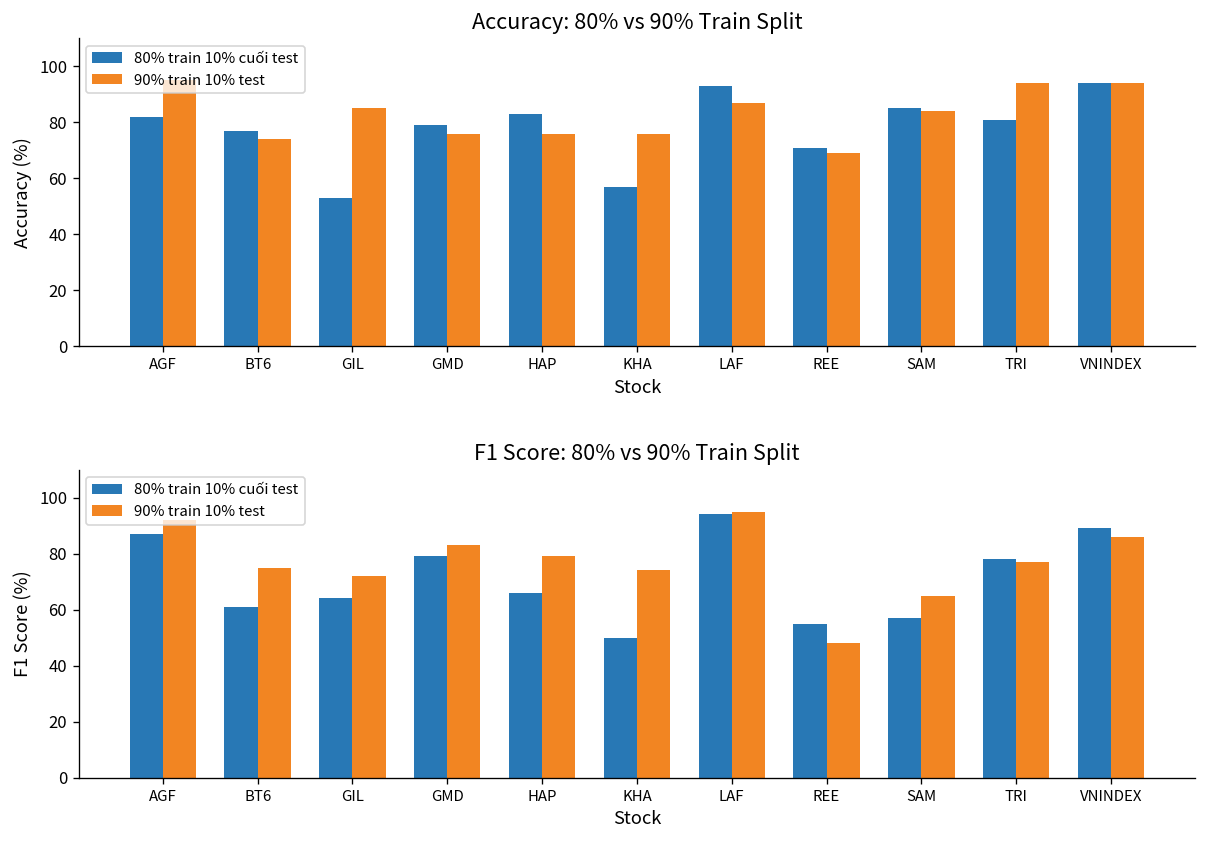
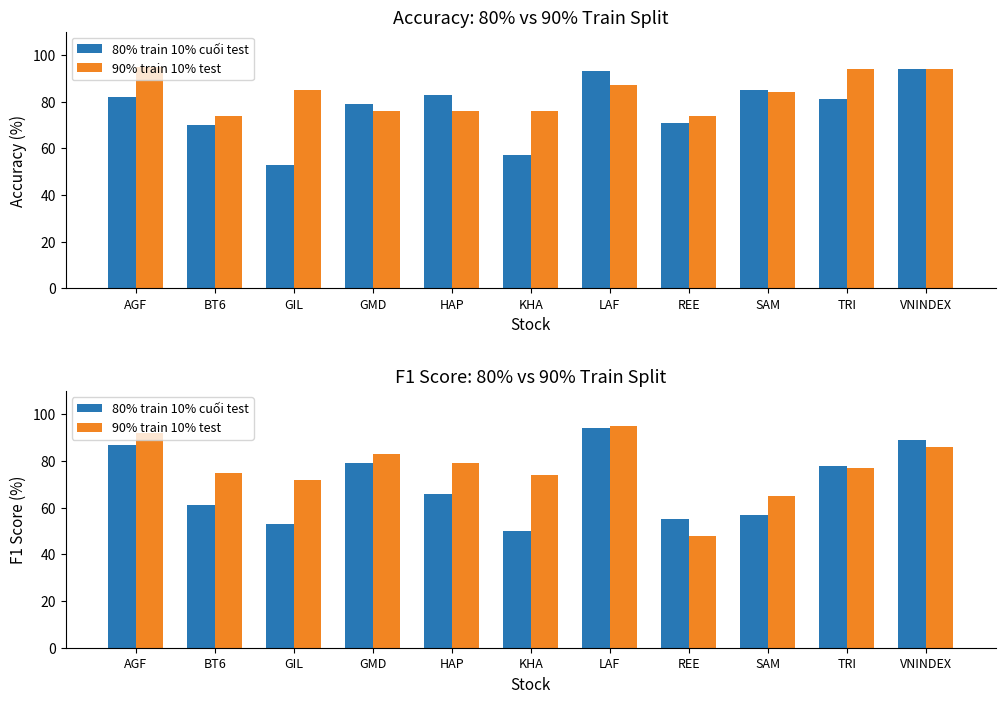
Accuracy: 80% vs 90% Train Split, 80% train 10% cuối test, BT6: 77 -> 70
Accuracy: 80% vs 90% Train Split, 90% train 10% test, REE: 69 -> 74
F1 Score: 80% vs 90% Train Split, 80% train 10% cuối test, GIL: 64 -> 53
